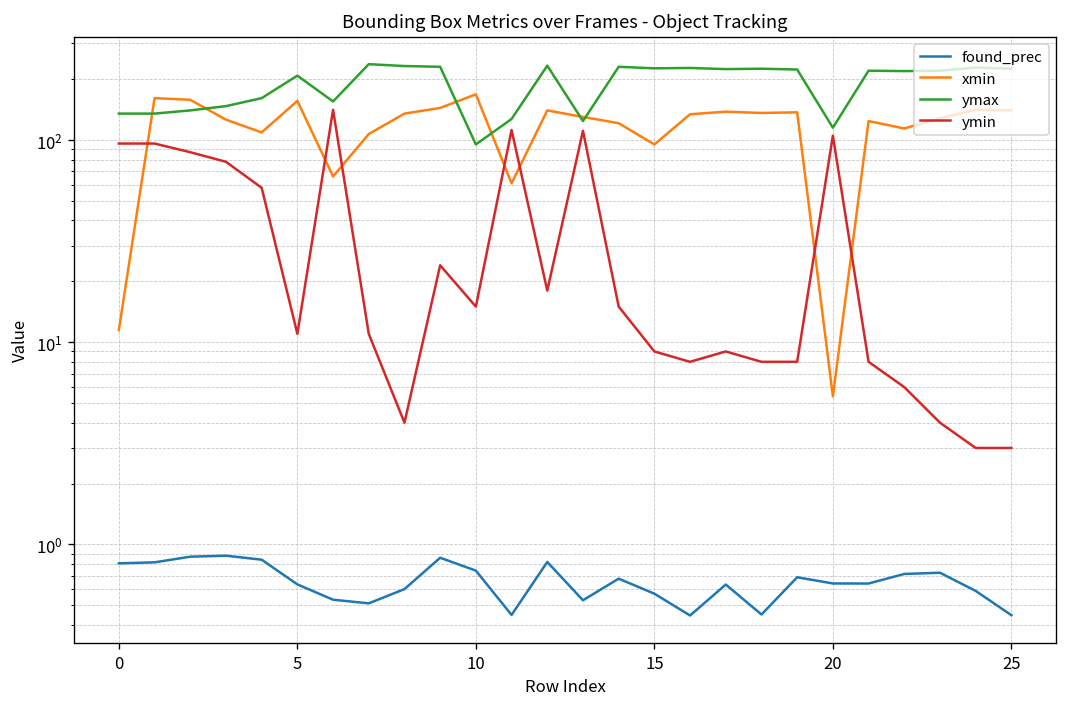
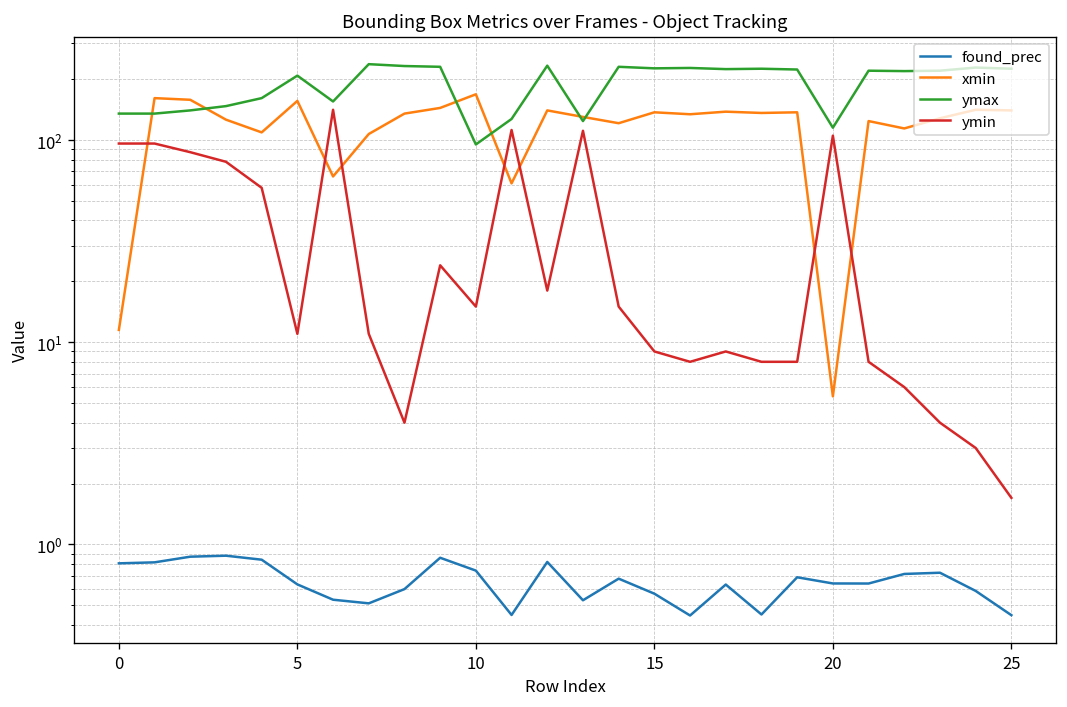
xmin, 15: 100 -> 140
ymin, 25: 3.0 -> 1.7
